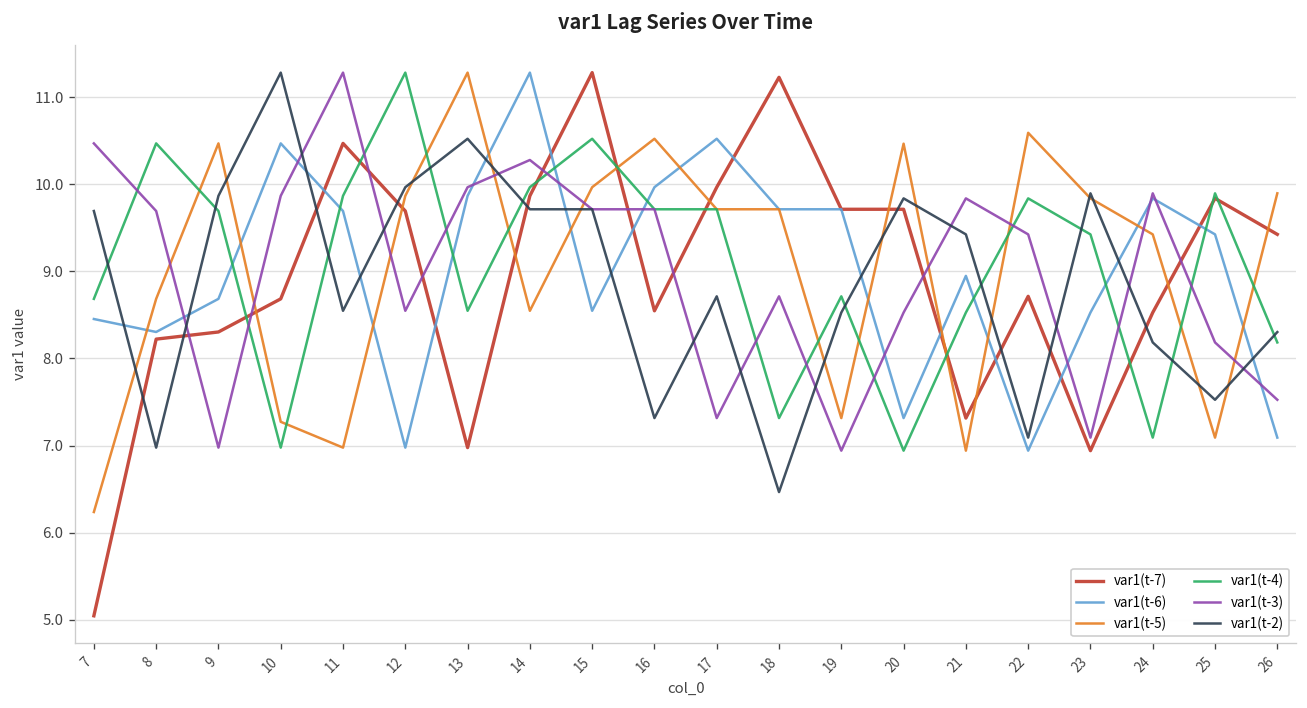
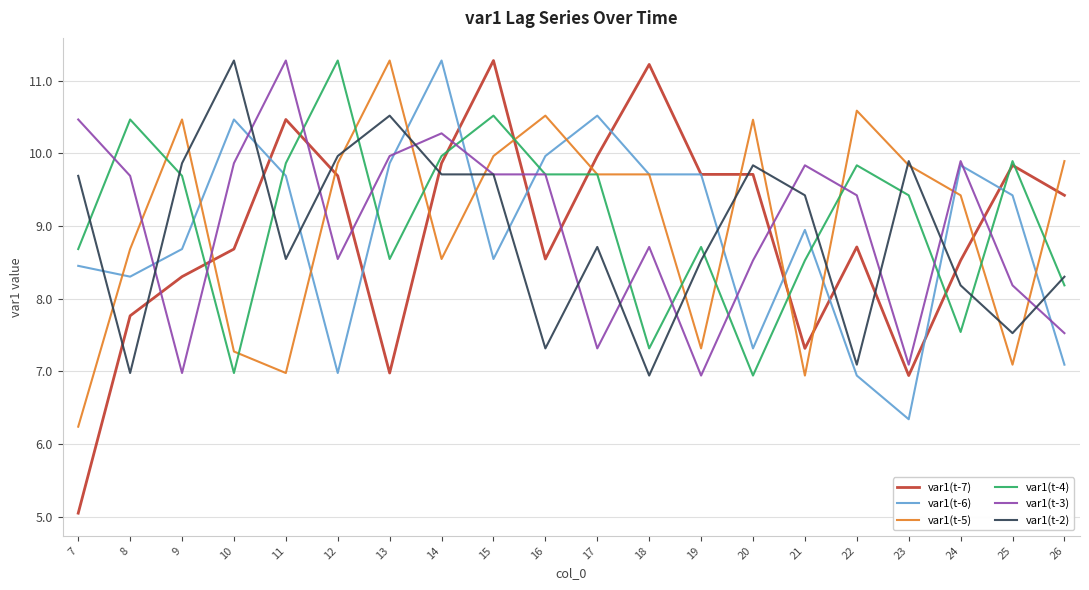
var1(t-7), 8: 8.2 -> 7.8
var1(t-2), 18: 6.5 -> 6.9
var1(t-6), 23: 8.5 -> 6.3
var1(t-4), 24: 7.1 -> 7.5
